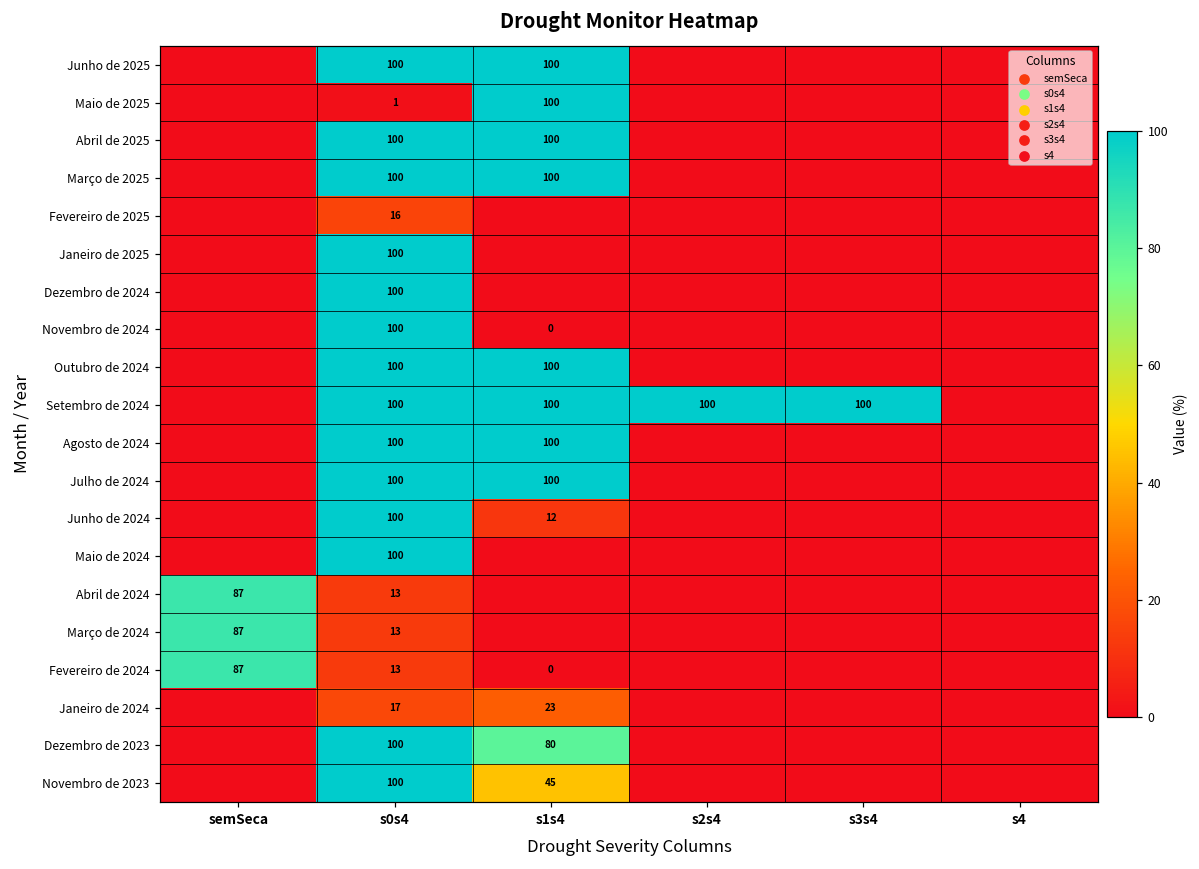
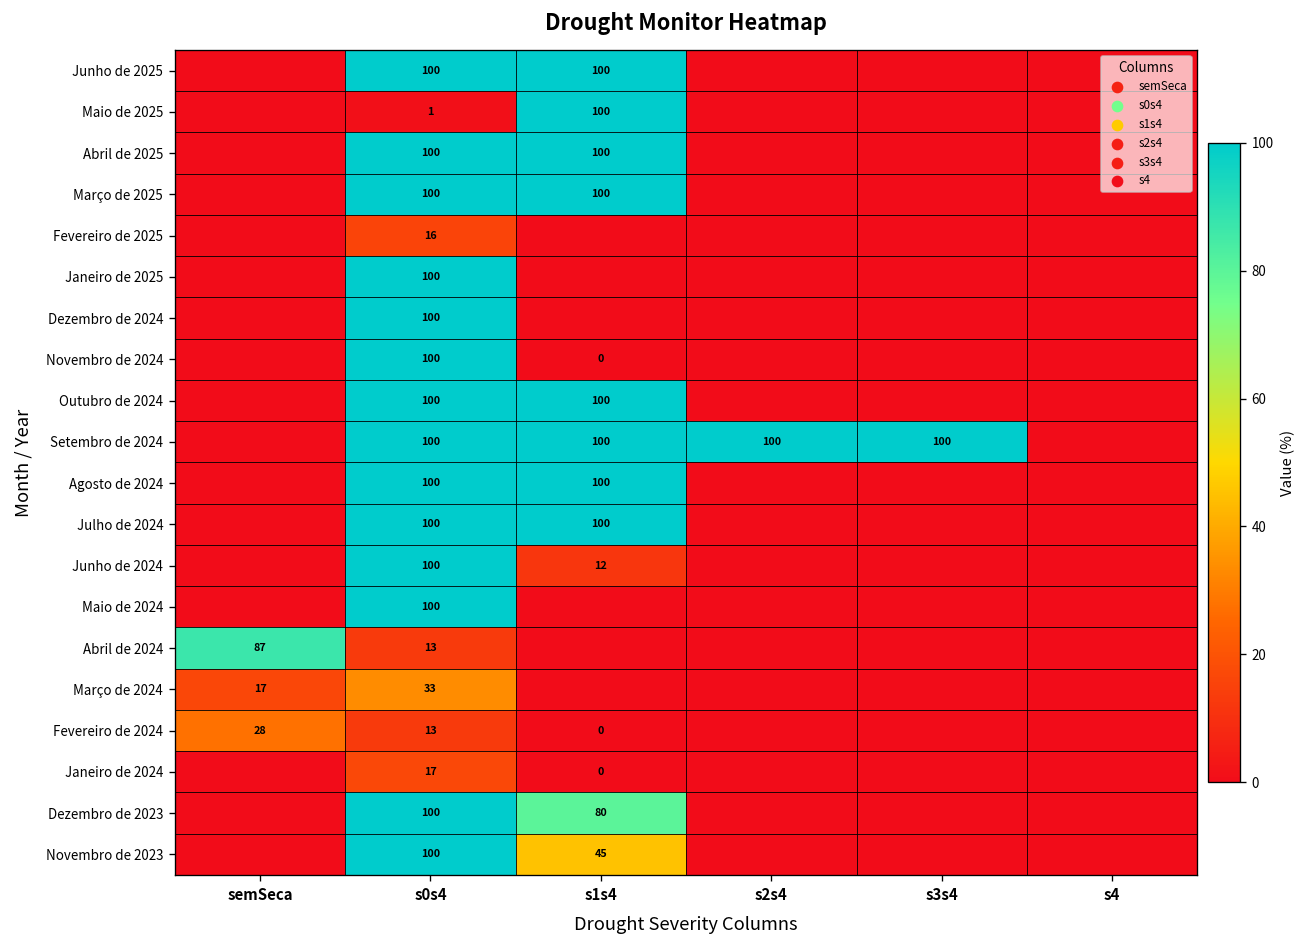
Março de 2024, semSeca: 87 -> 17
Março de 2024, s0s4: 13 -> 33
Fevereiro de 2024, semSeca: 87 -> 28
Janeiro de 2024, s1s4: 23 -> 0
